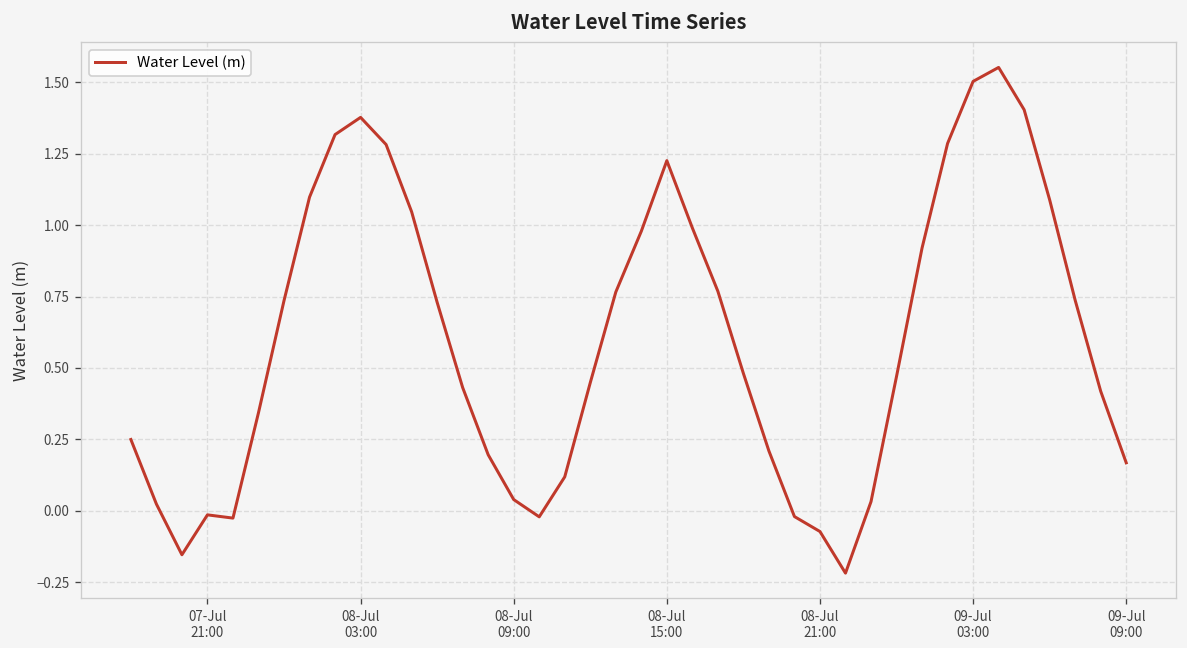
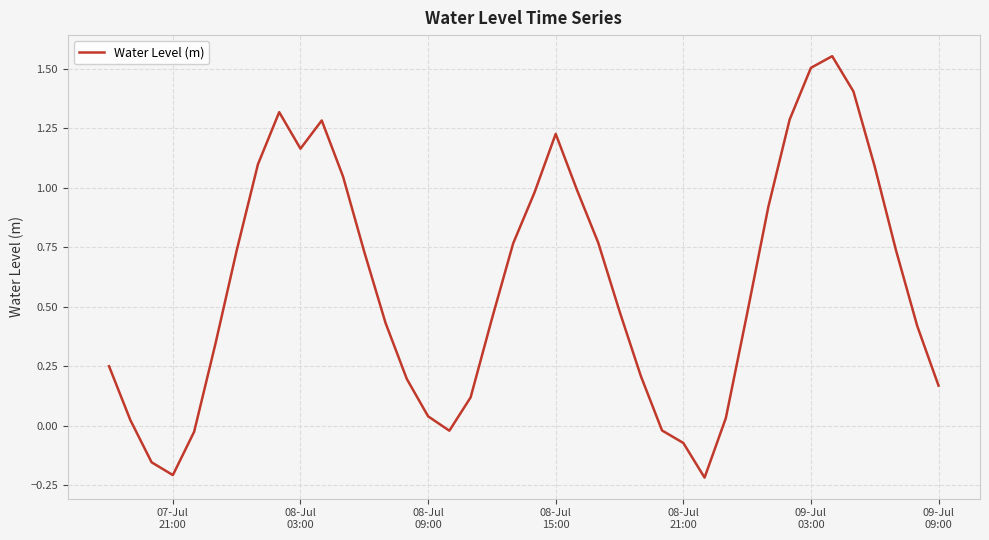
07-Jul 21:00: -0.01 -> -0.21
08-Jul 03:00: 1.38 -> 1.16
